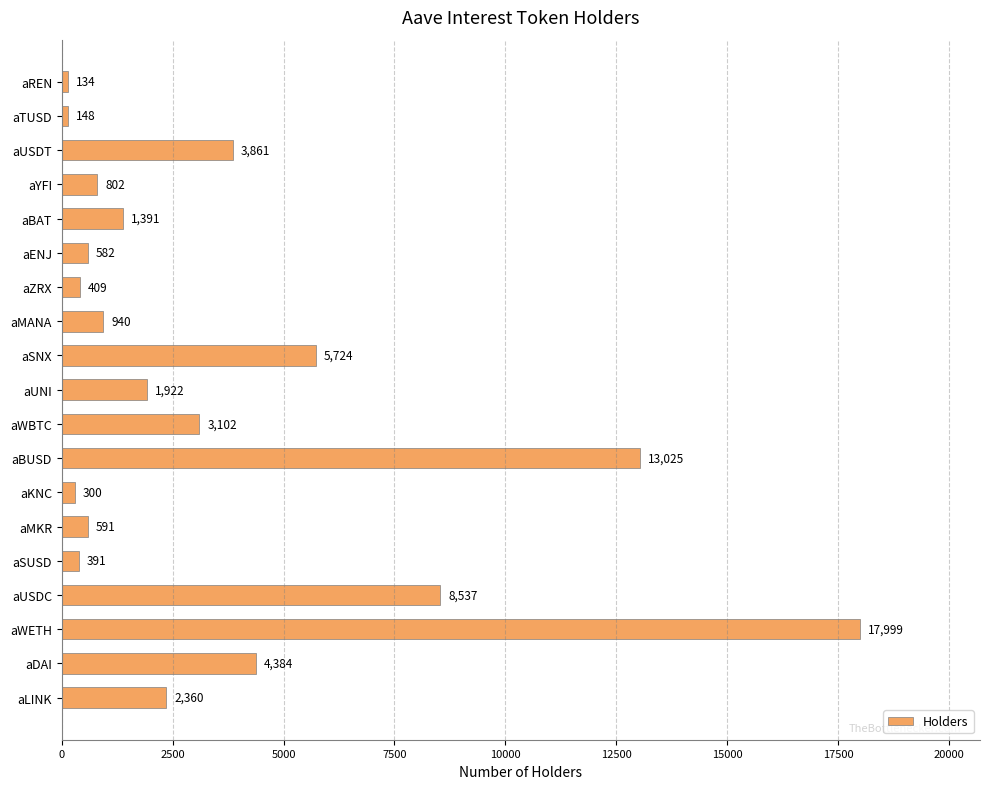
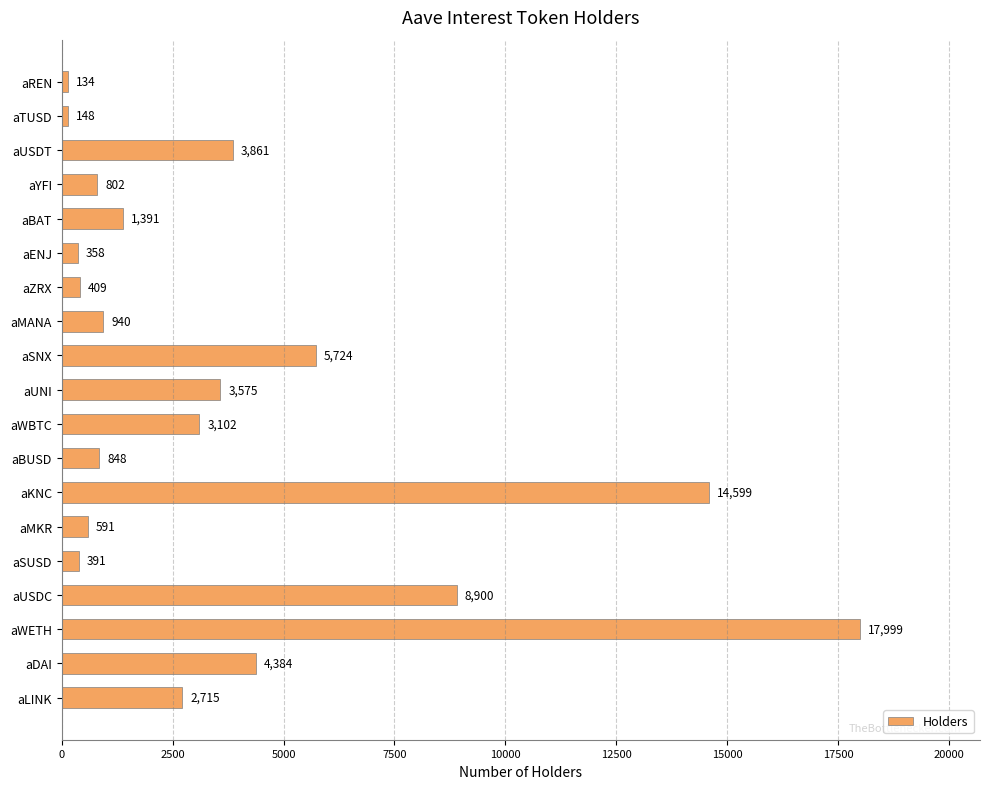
aENJ: 582 -> 358
aUNI: 1,922 -> 3,575
aBUSD: 13,025 -> 848
aKNC: 300 -> 14,599
aUSDC: 8,537 -> 8,900
aLINK: 2,360 -> 2,715
